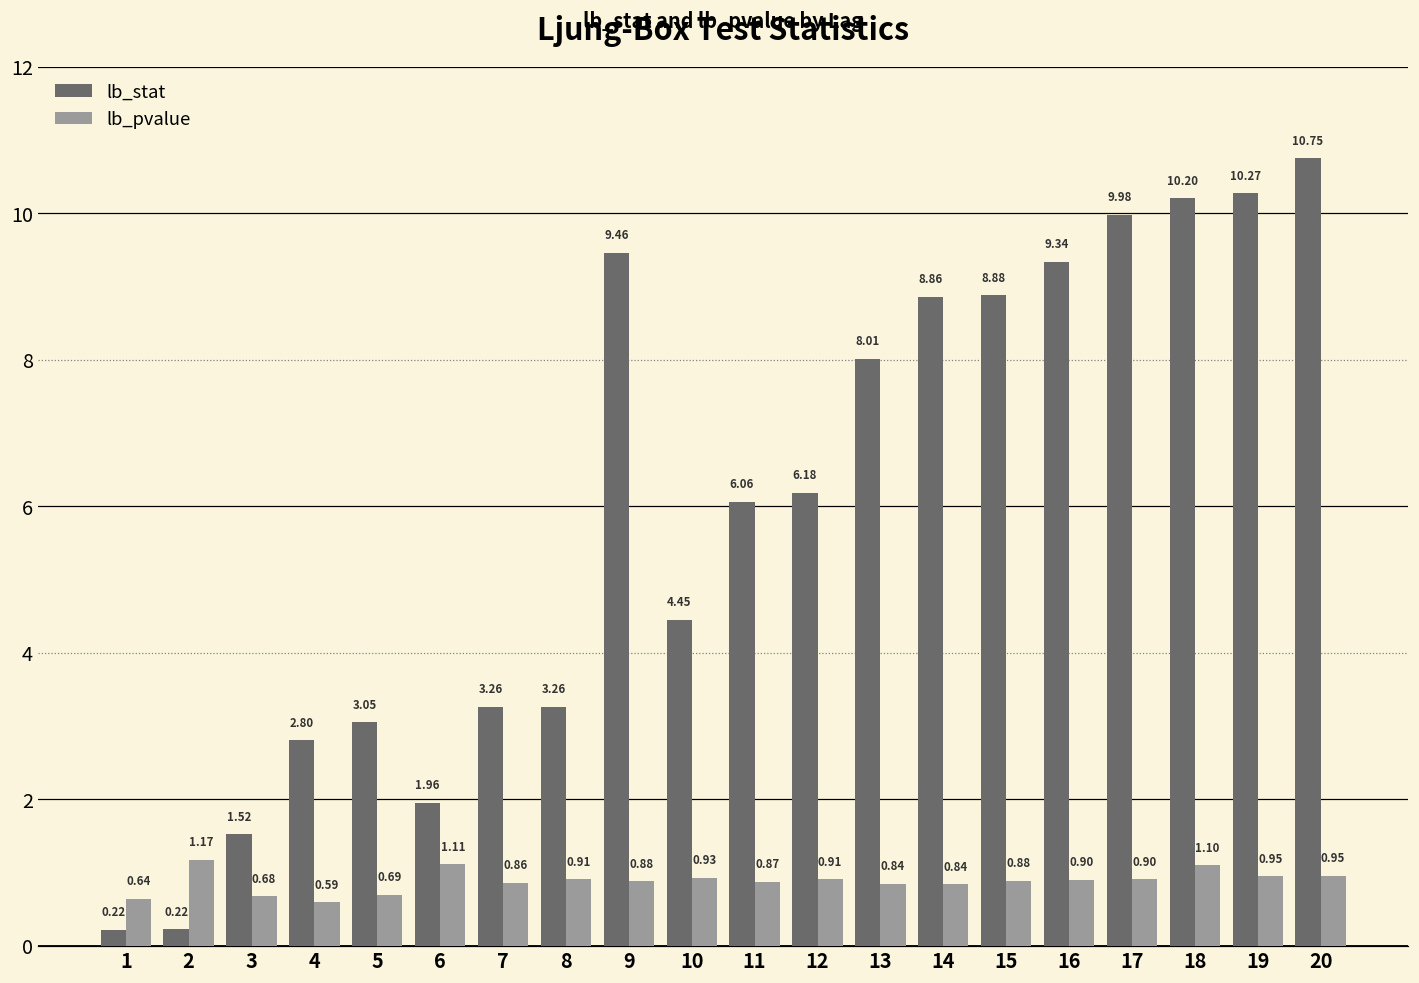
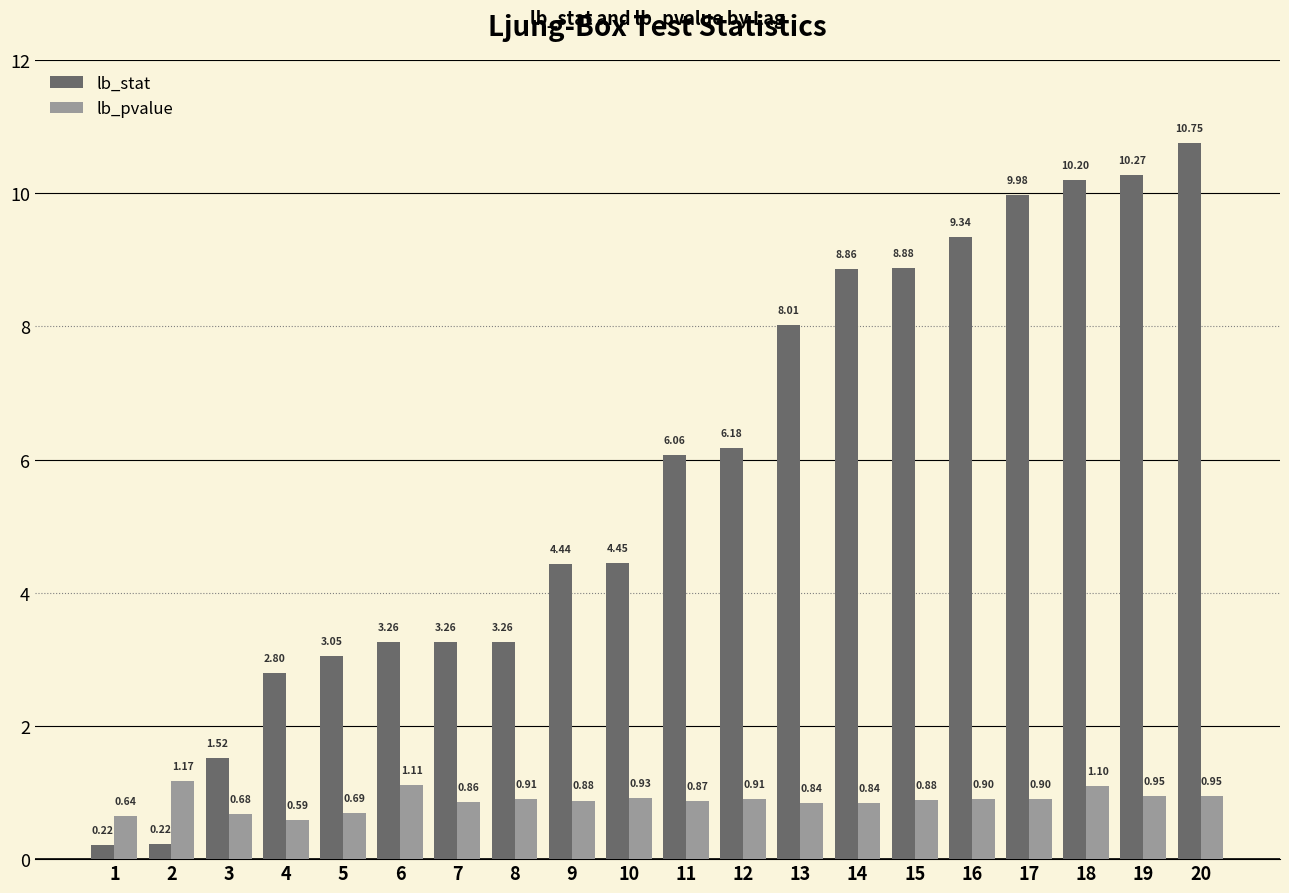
lb_stat, 6: 1.96 -> 3.26
lb_stat, 9: 9.46 -> 4.44
